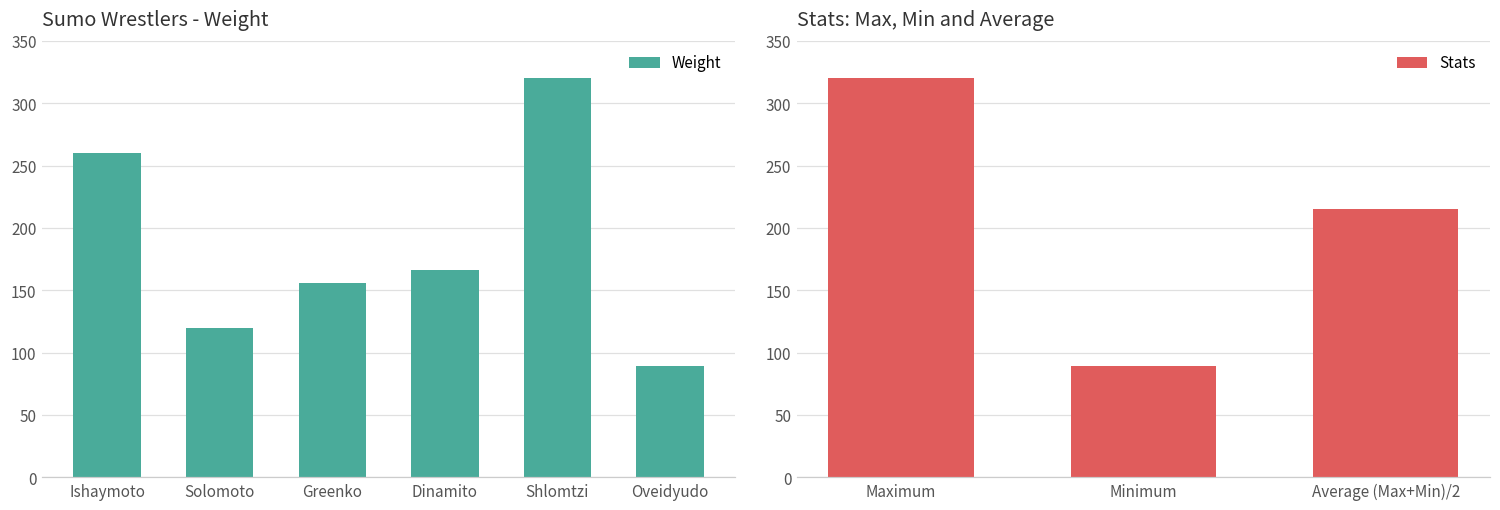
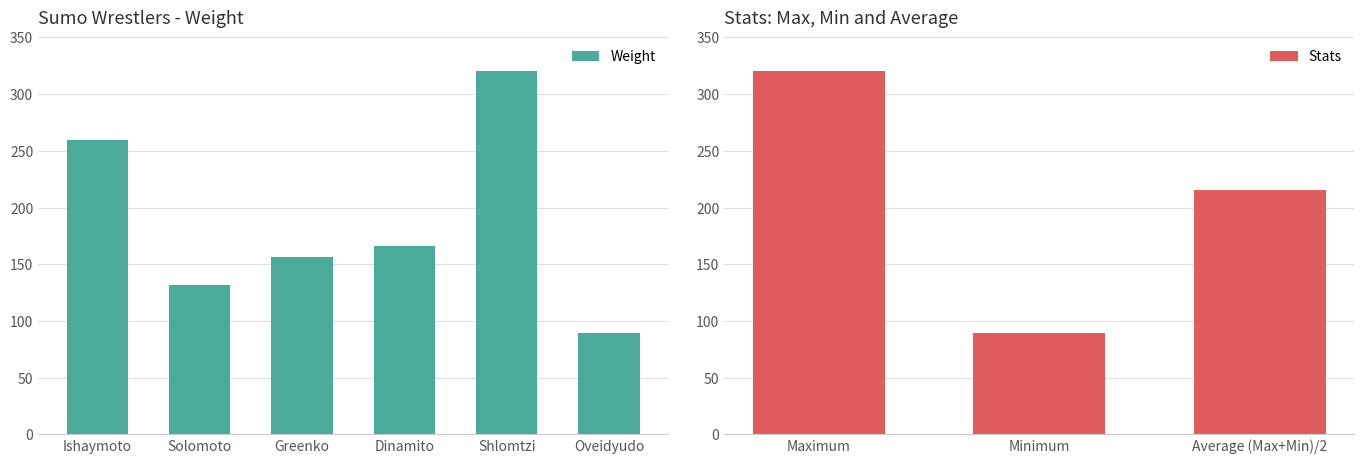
Sumo Wrestlers - Weight, Solomoto: 120 -> 132
